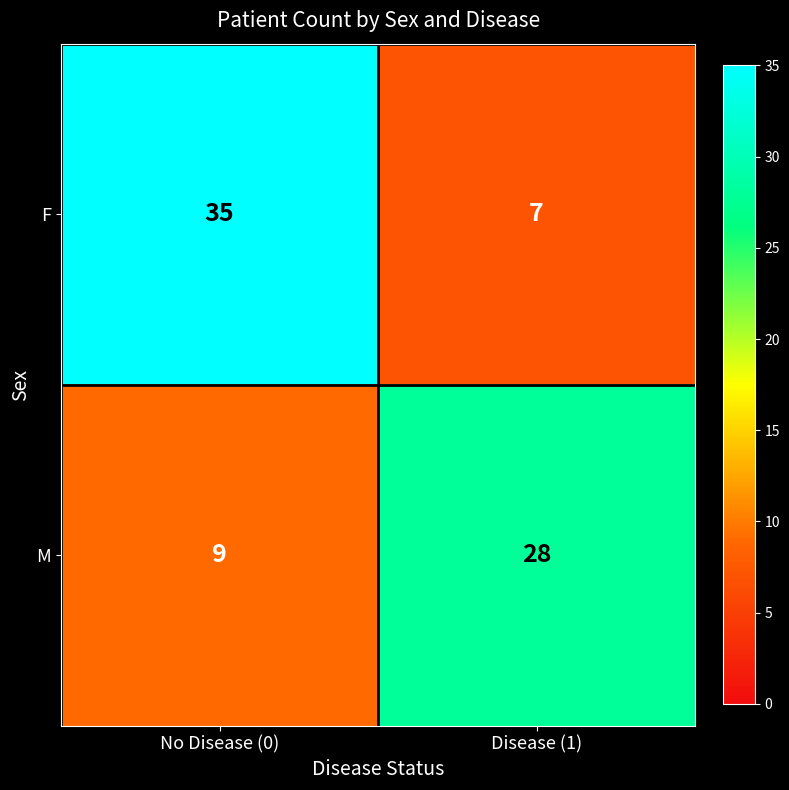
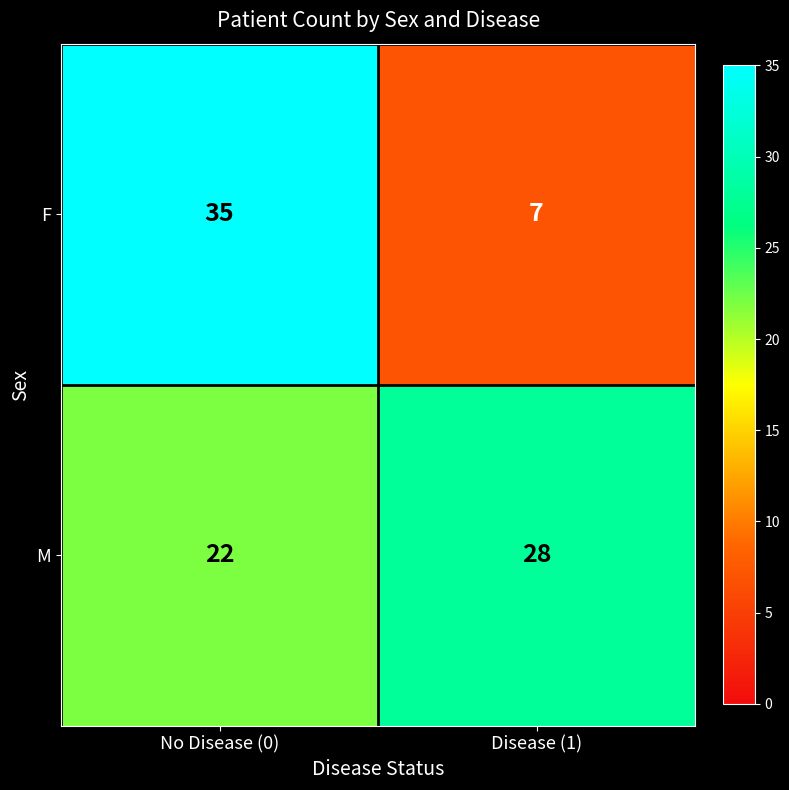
M, No Disease (0): 9 -> 22
